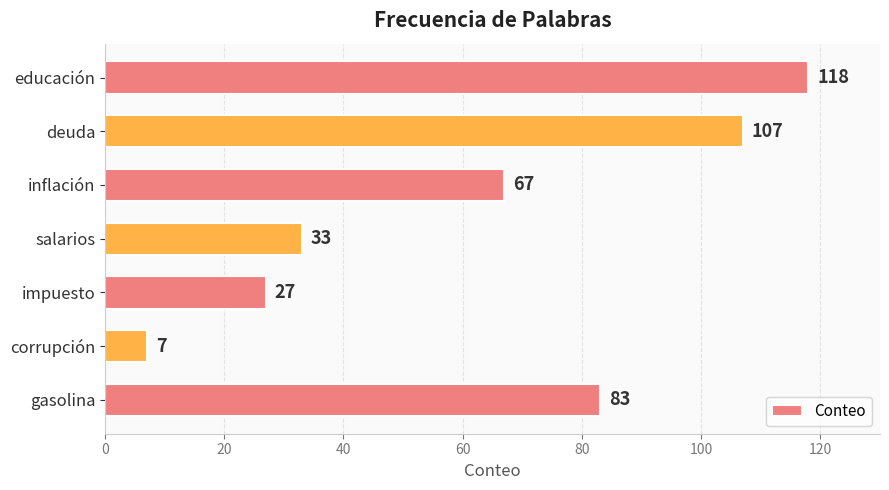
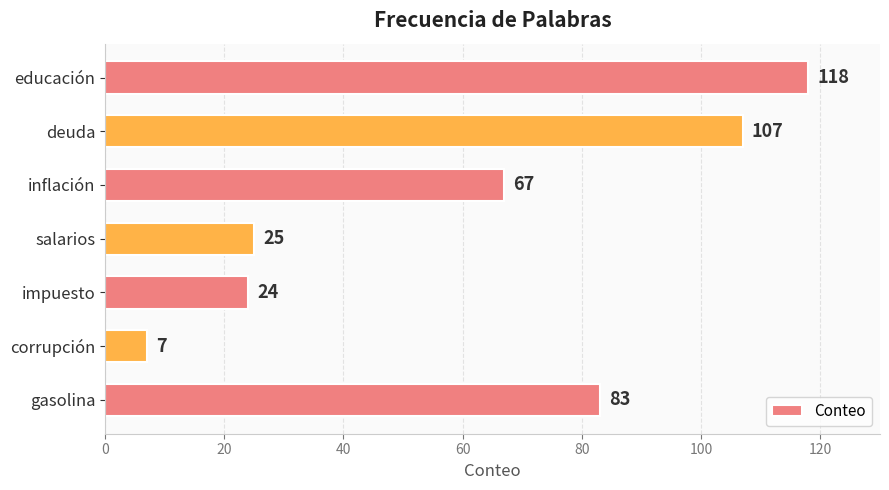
salarios: 33 -> 25
impuesto: 27 -> 24
